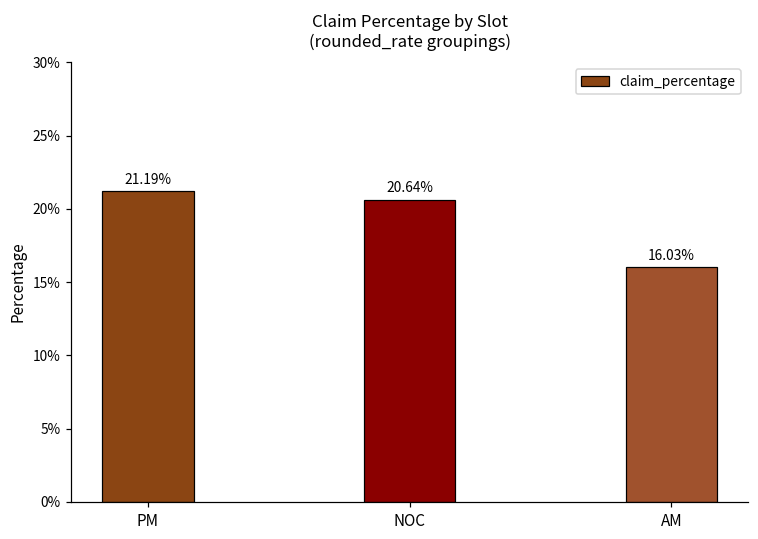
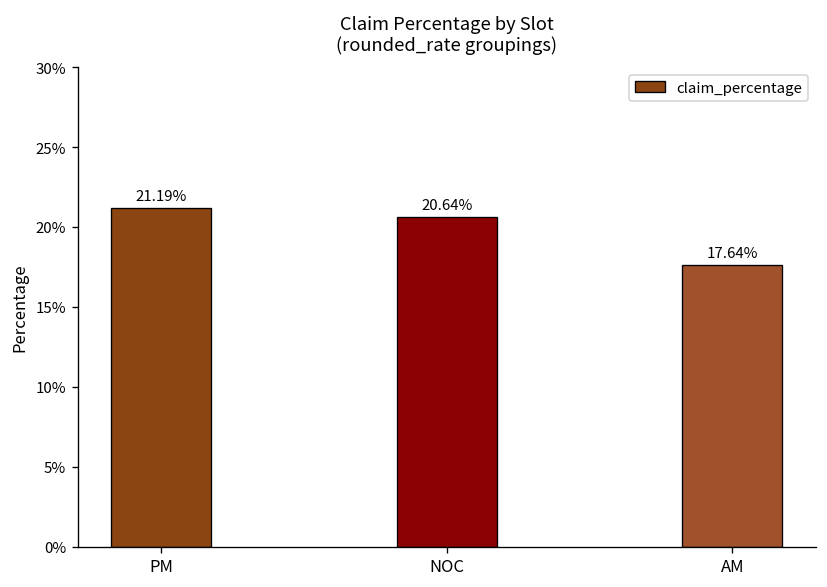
AM: 16.03% -> 17.64%
